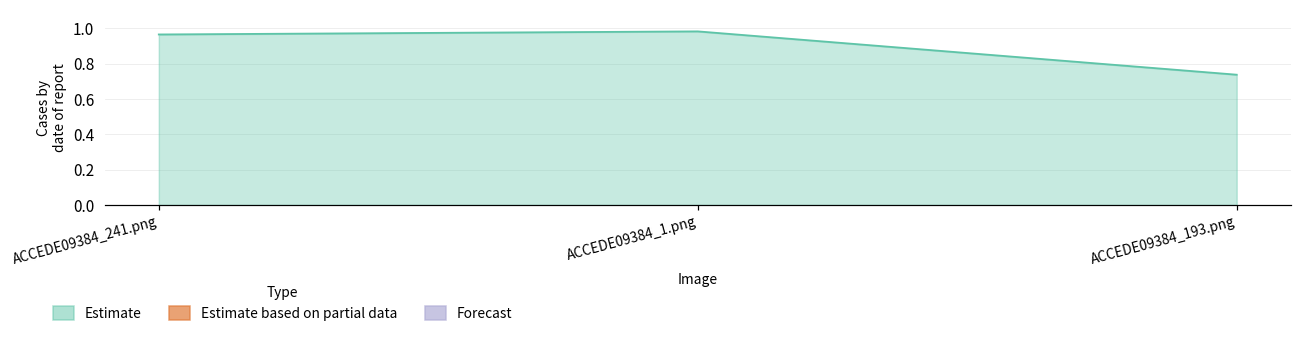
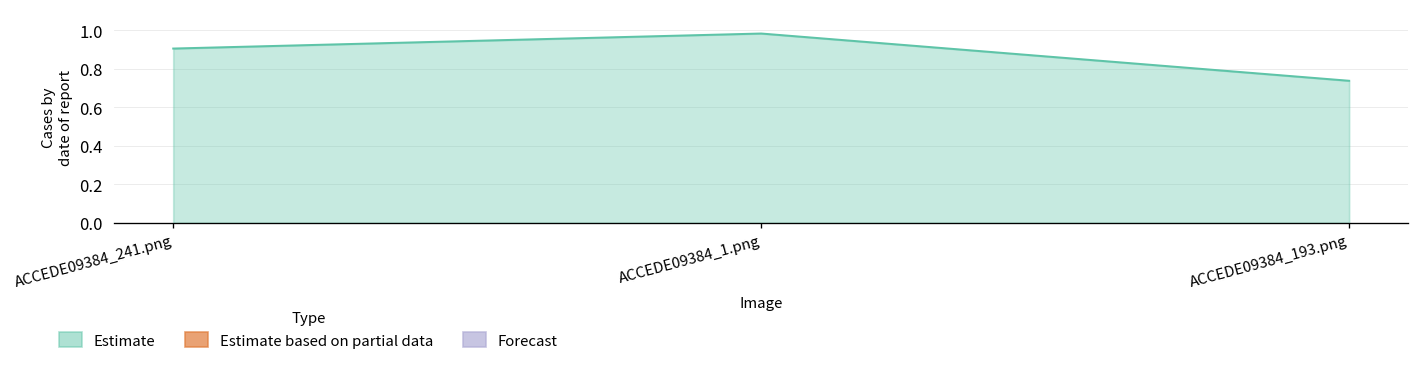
ACCEDE09384_241.png: 0.97 -> 0.91
